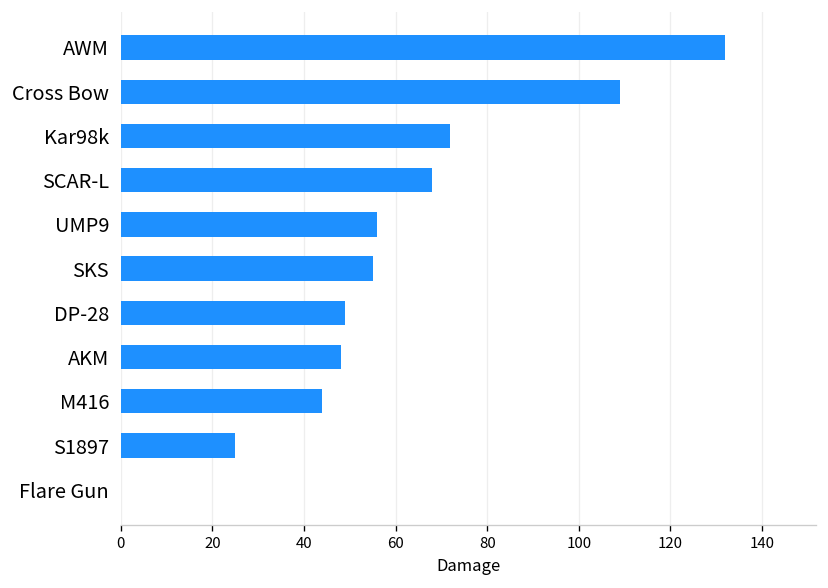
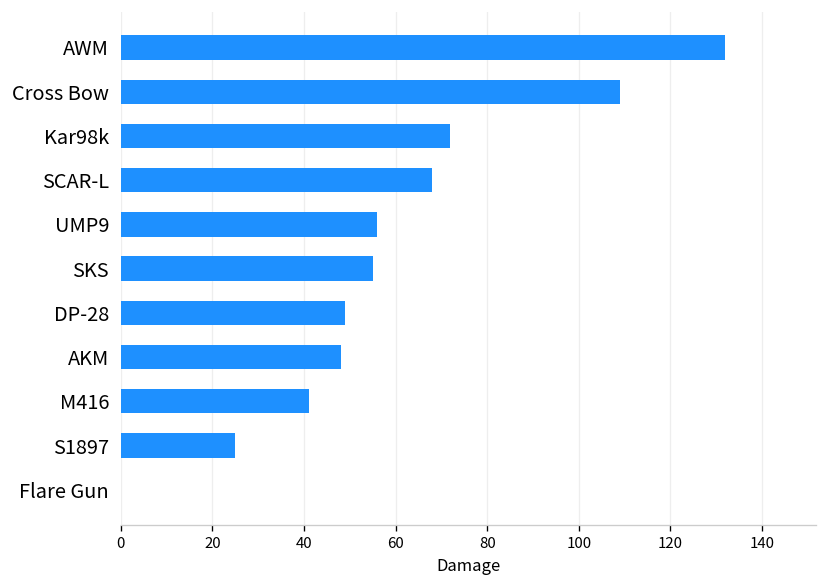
M416: 44 -> 41
